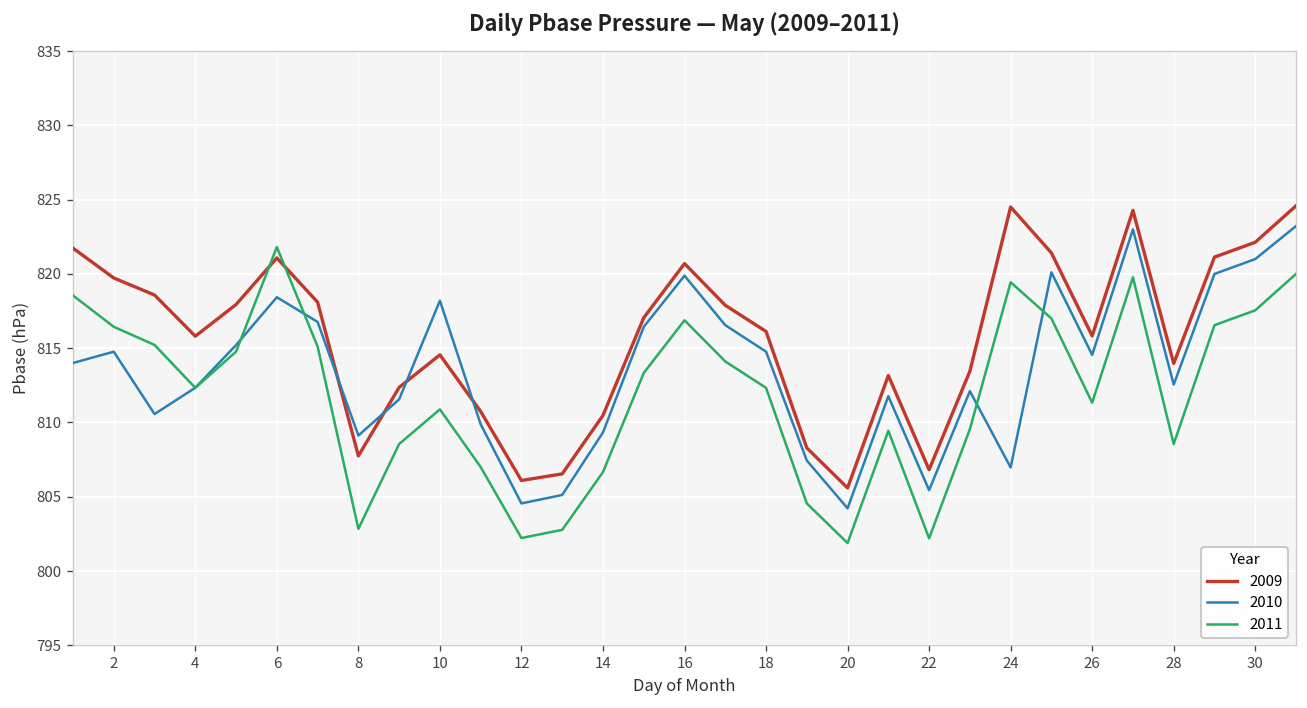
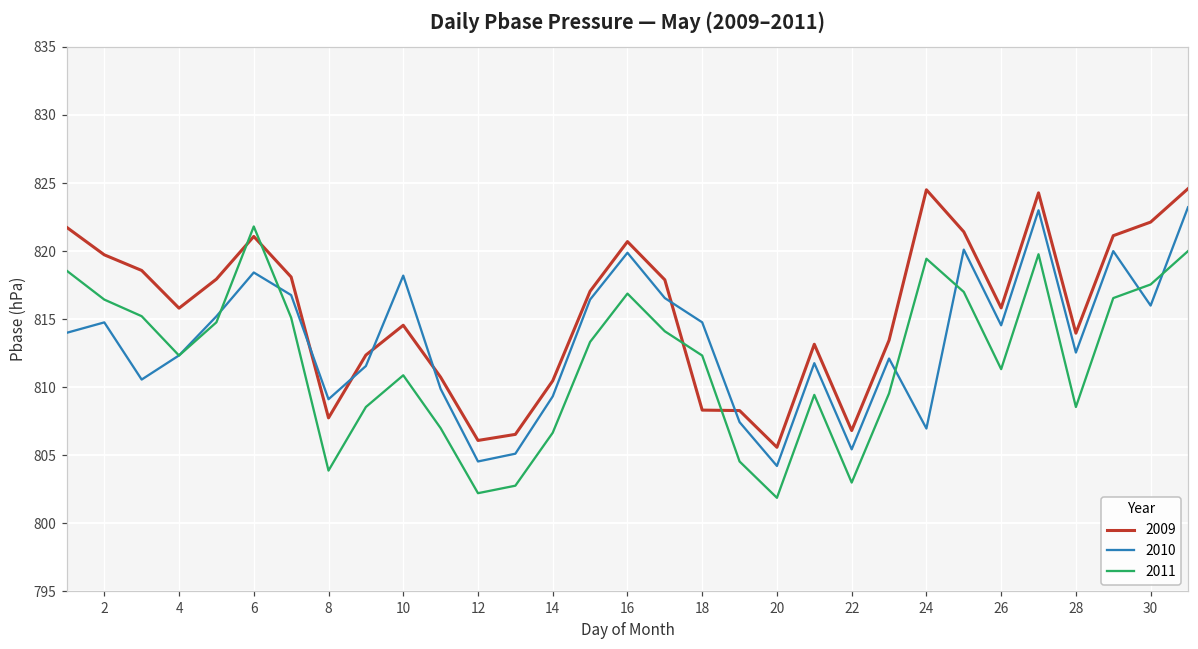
2011, 8: 802.8 -> 803.9
2009, 18: 816.1 -> 808.3
2011, 22: 802.2 -> 803.0
2010, 30: 821 -> 816
